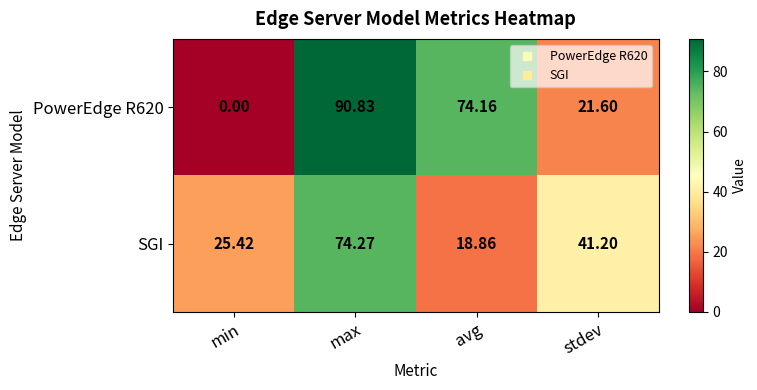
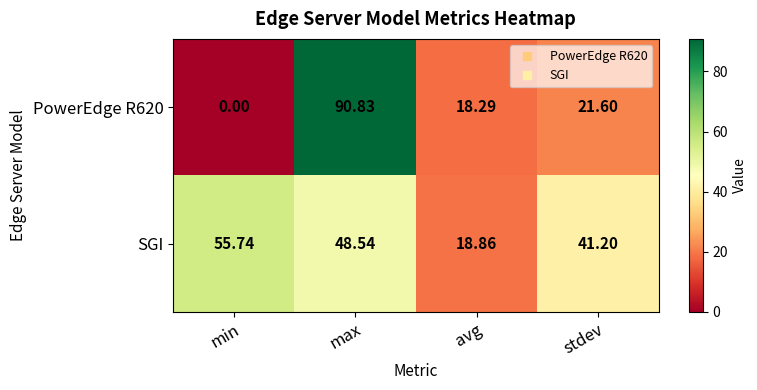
PowerEdge R620, avg: 74.16 -> 18.29
SGI, min: 25.42 -> 55.74
SGI, max: 74.27 -> 48.54
